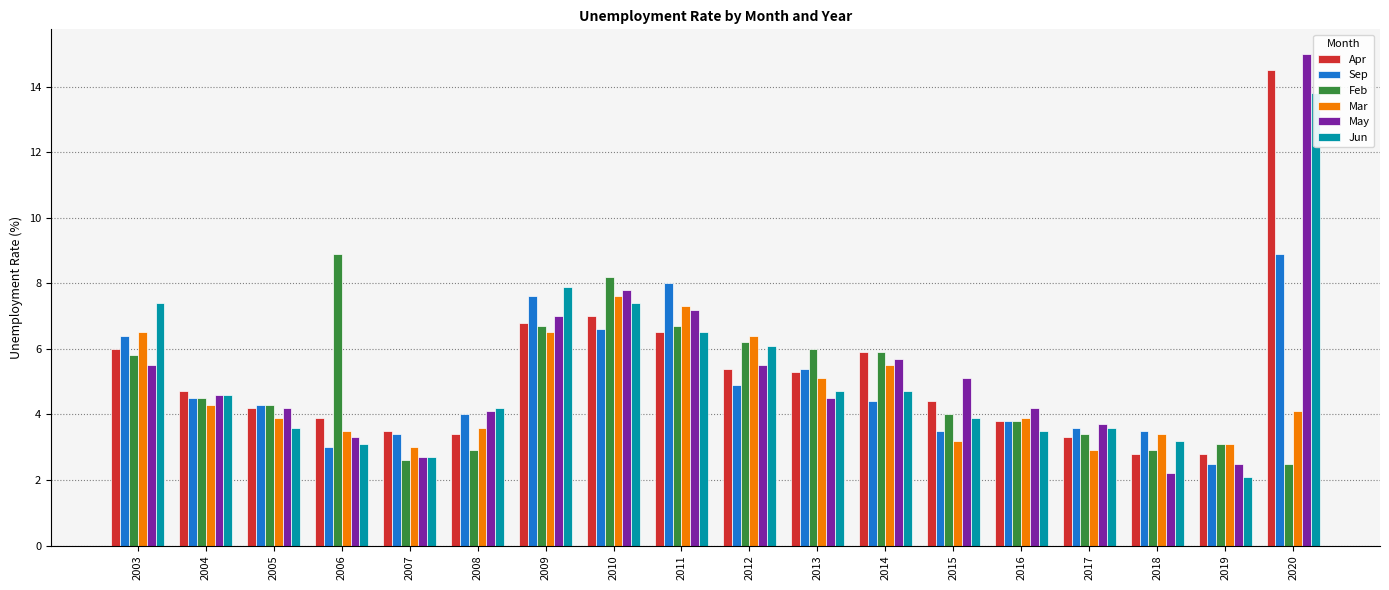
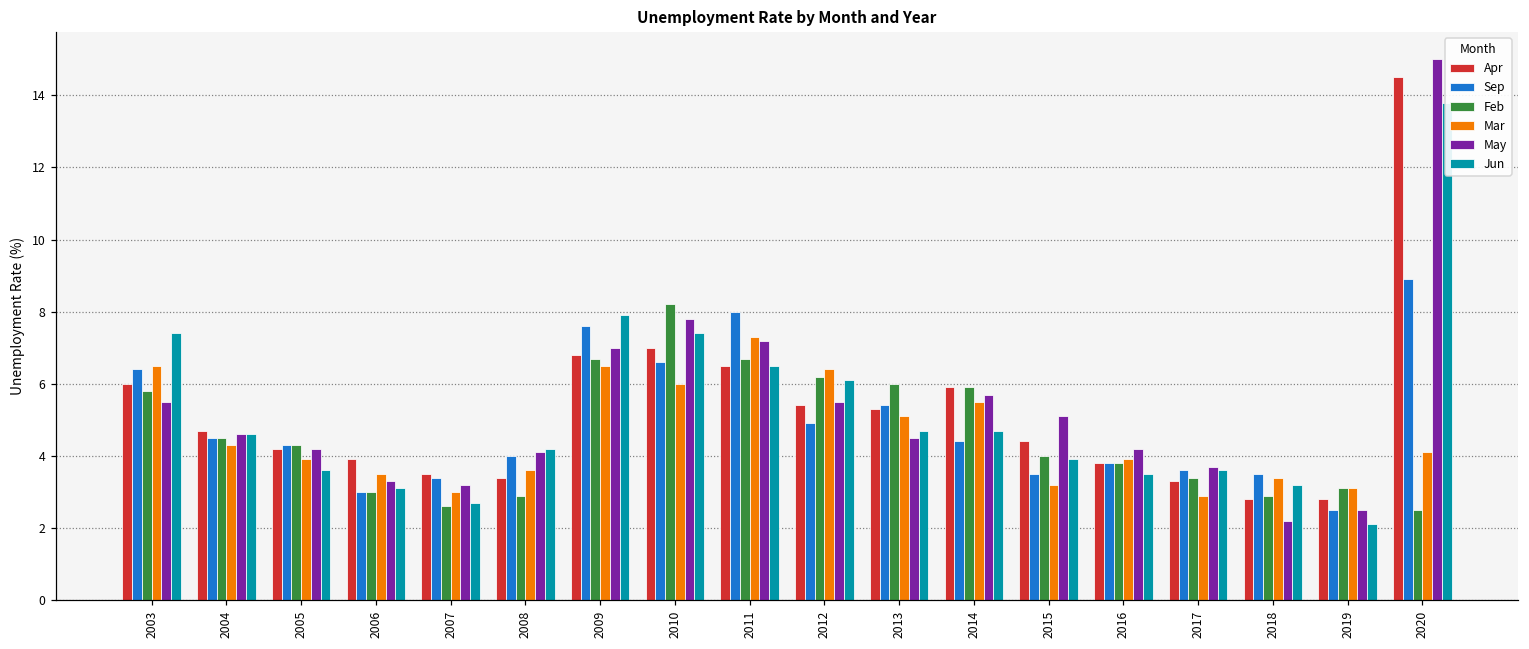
Feb, 2006: 8.9 -> 3.0
May, 2007: 2.7 -> 3.2
Mar, 2010: 7.6 -> 6.0
